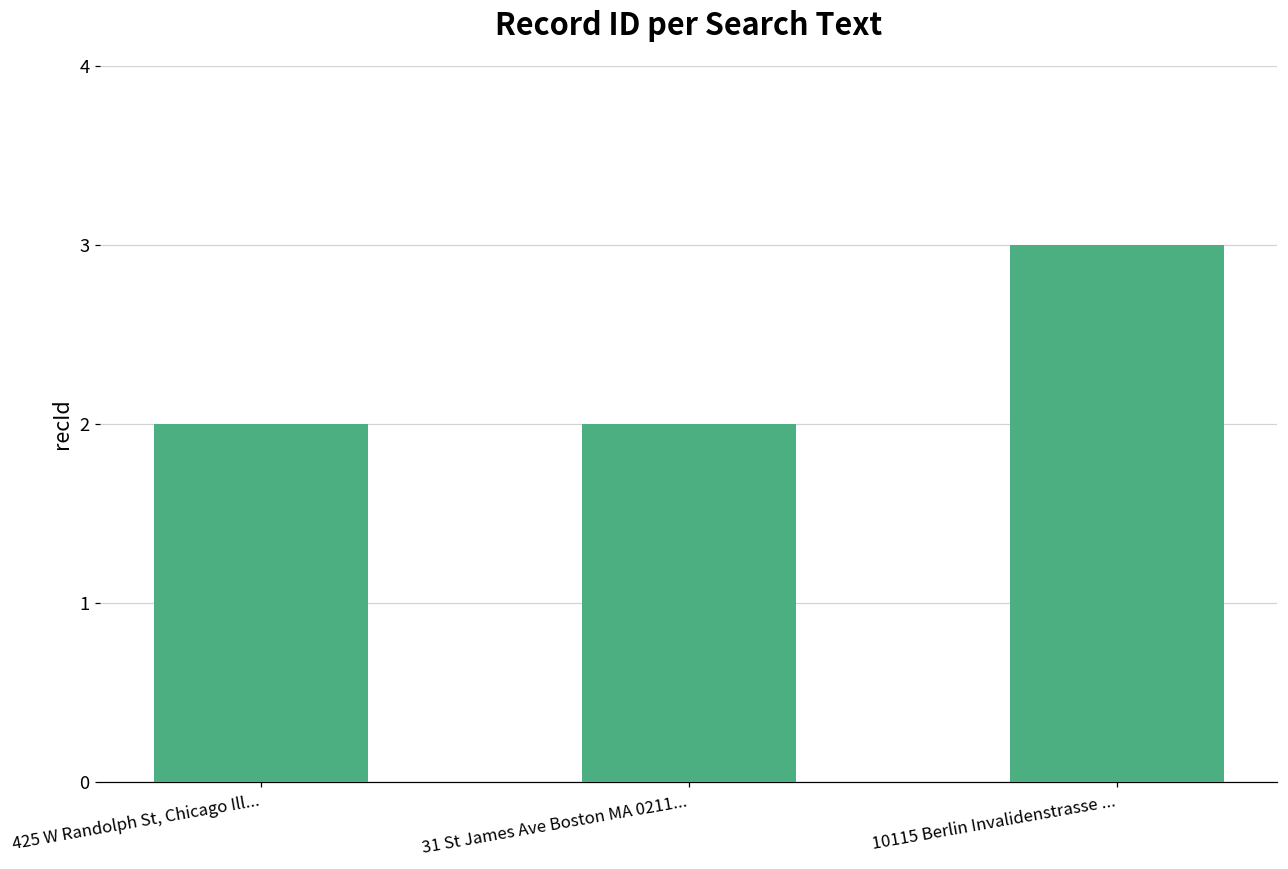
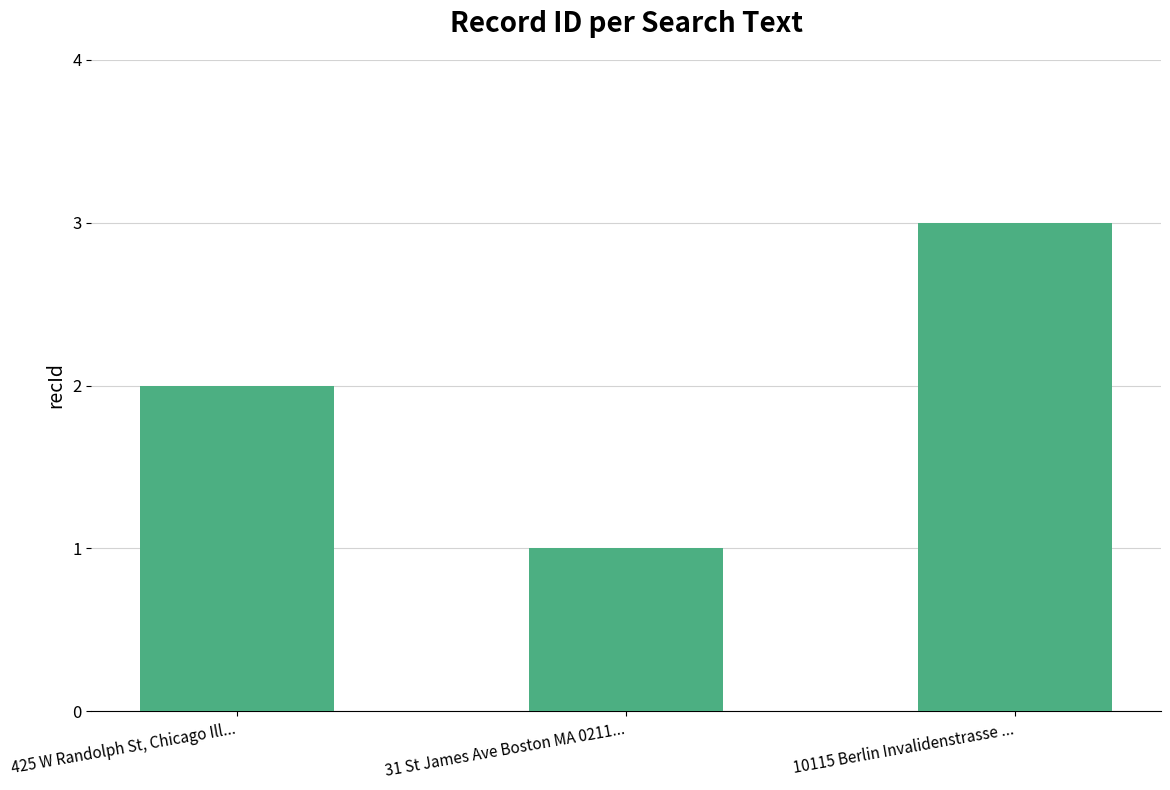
31 St James Ave Boston MA 0211...: 2 -> 1
